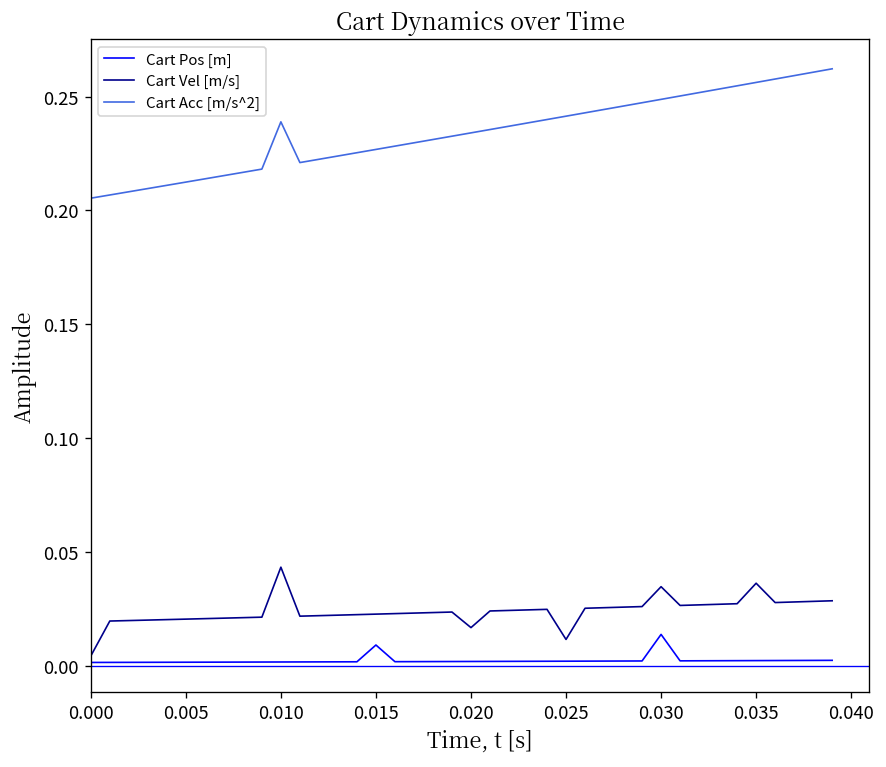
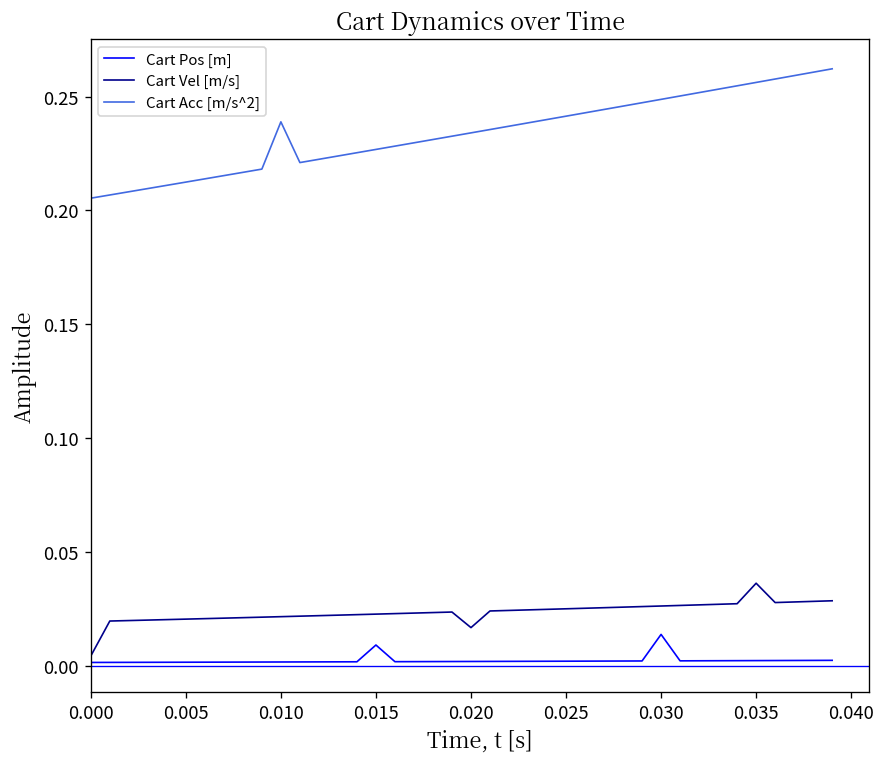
Cart Vel [m/s], 0.010: 0.043 -> 0.021
Cart Vel [m/s], 0.025: 0.011 -> 0.025
Cart Vel [m/s], 0.030: 0.035 -> 0.026
